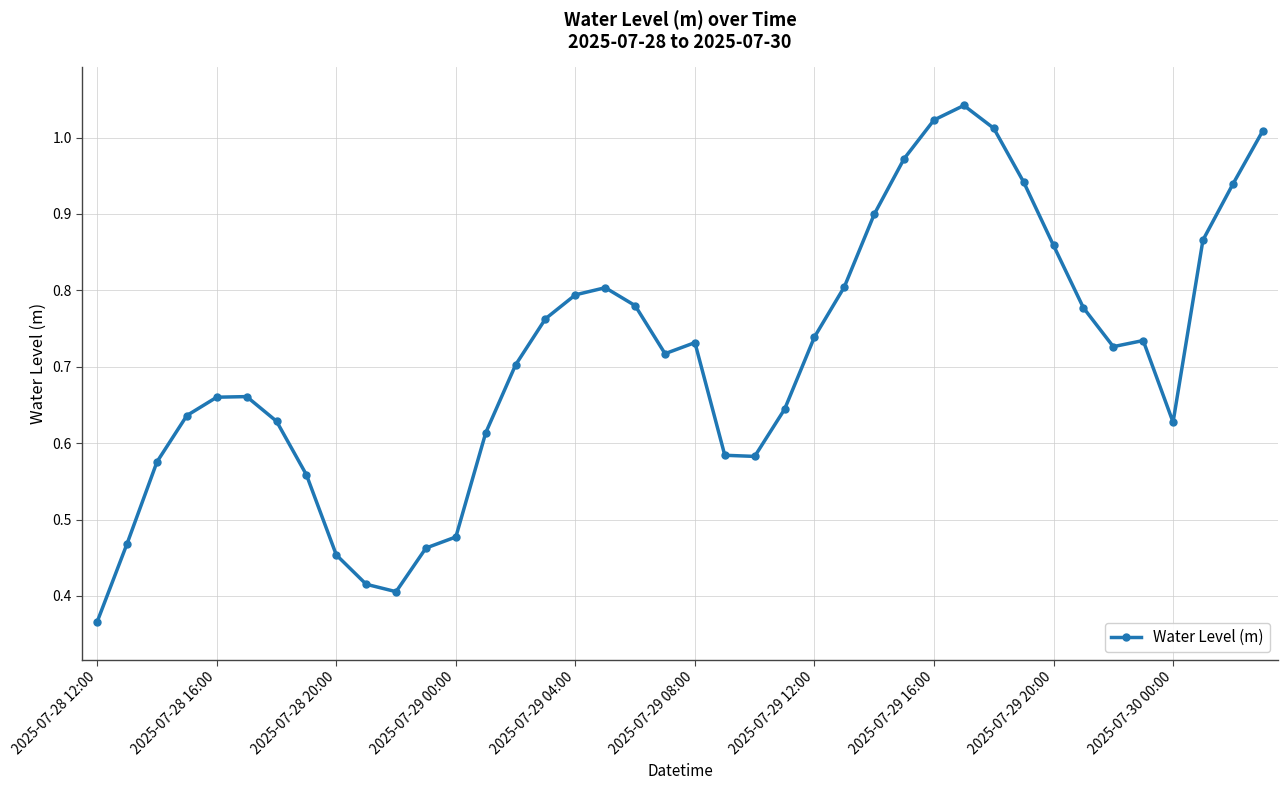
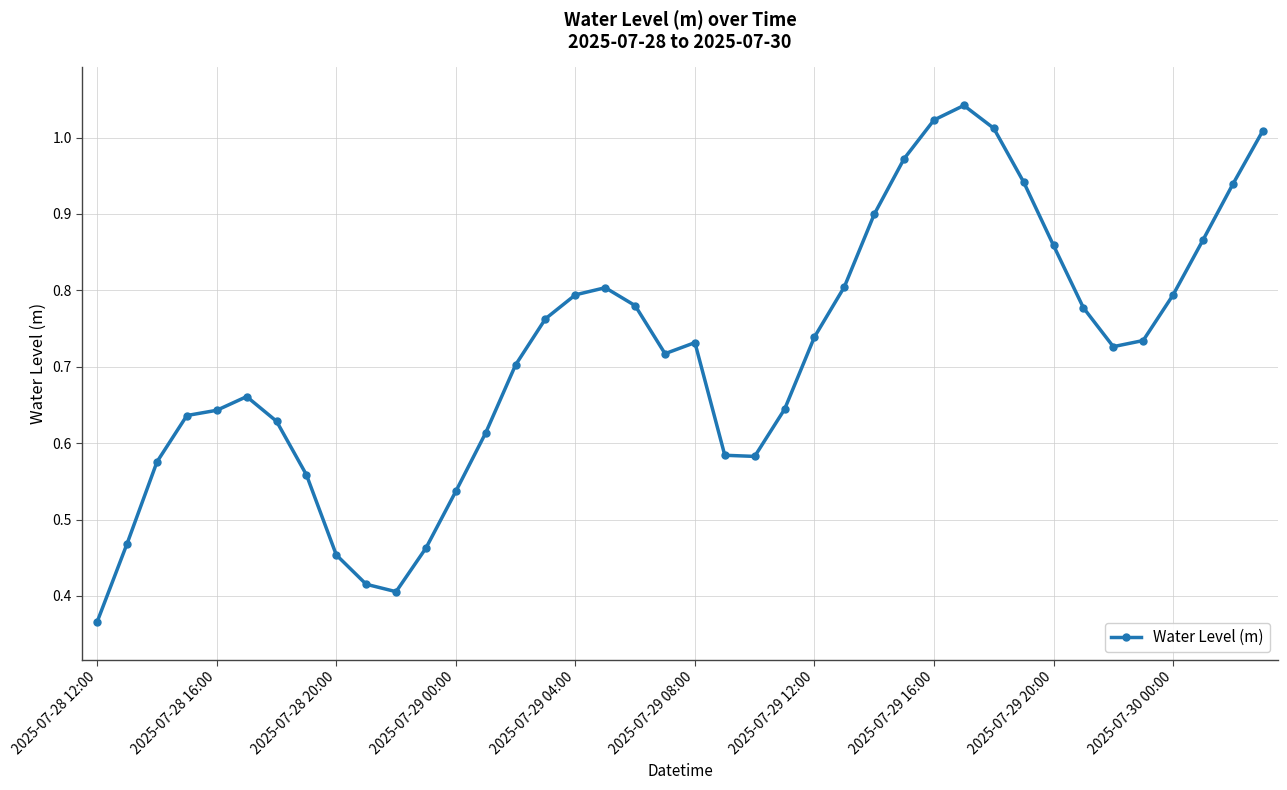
2025-07-28 16:00: 0.66 -> 0.64
2025-07-29 00:00: 0.48 -> 0.54
2025-07-30 00:00: 0.63 -> 0.79
